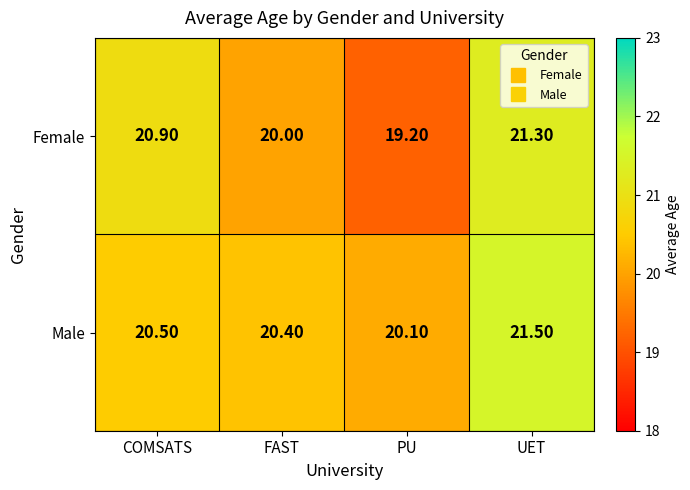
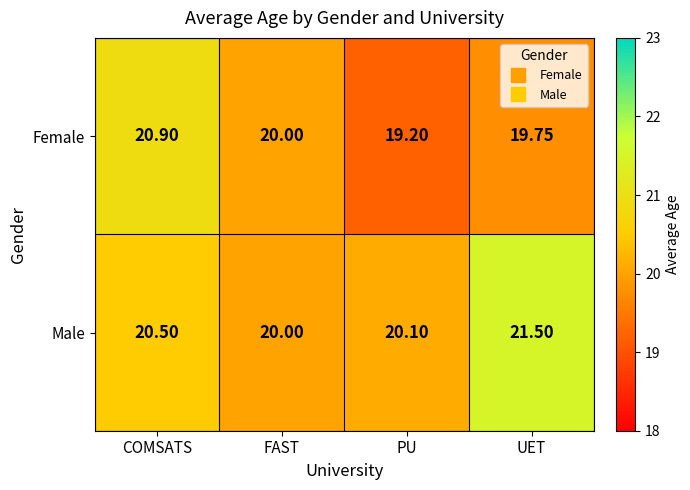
Female, UET: 21.30 -> 19.75
Male, FAST: 20.40 -> 20.00
